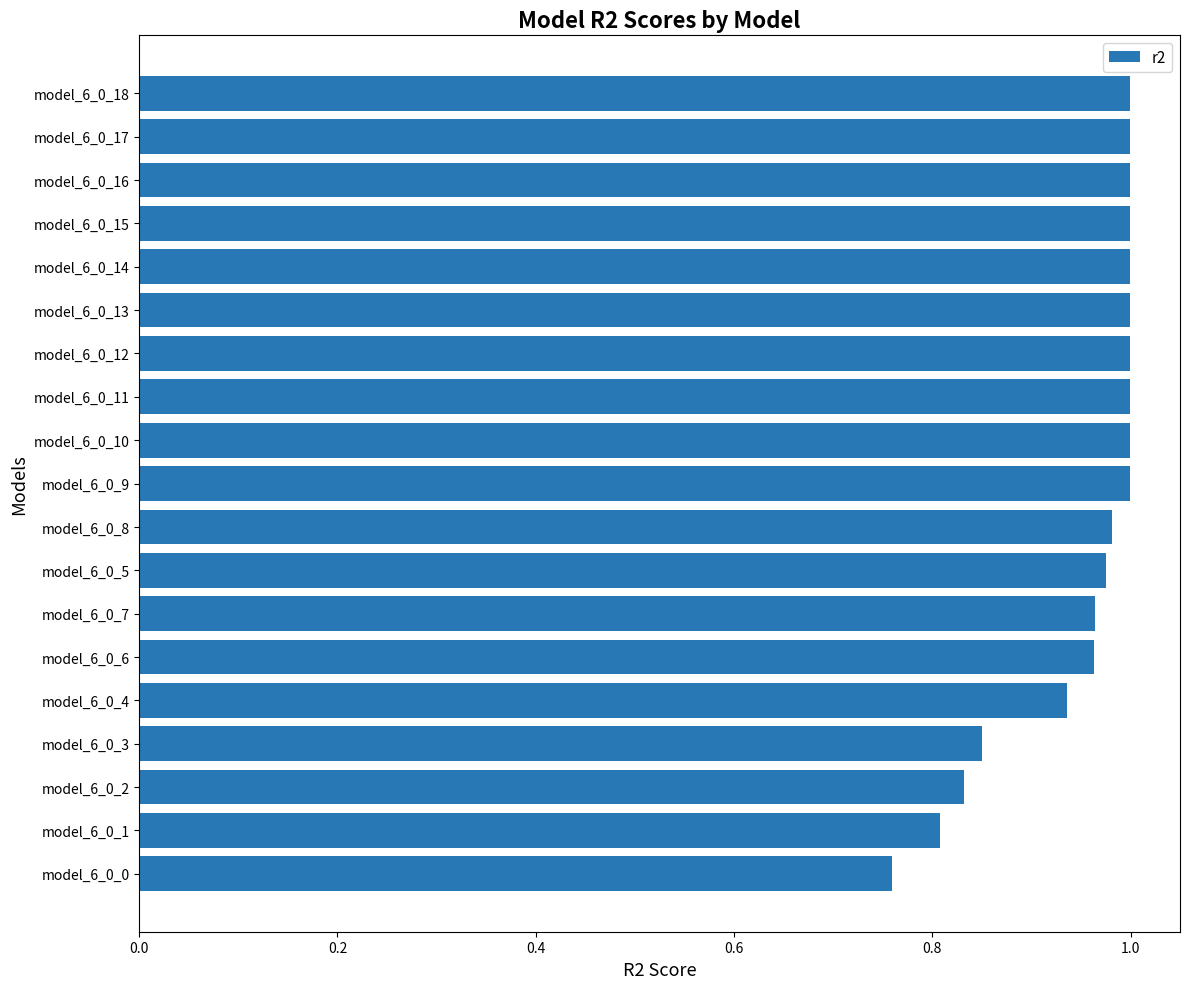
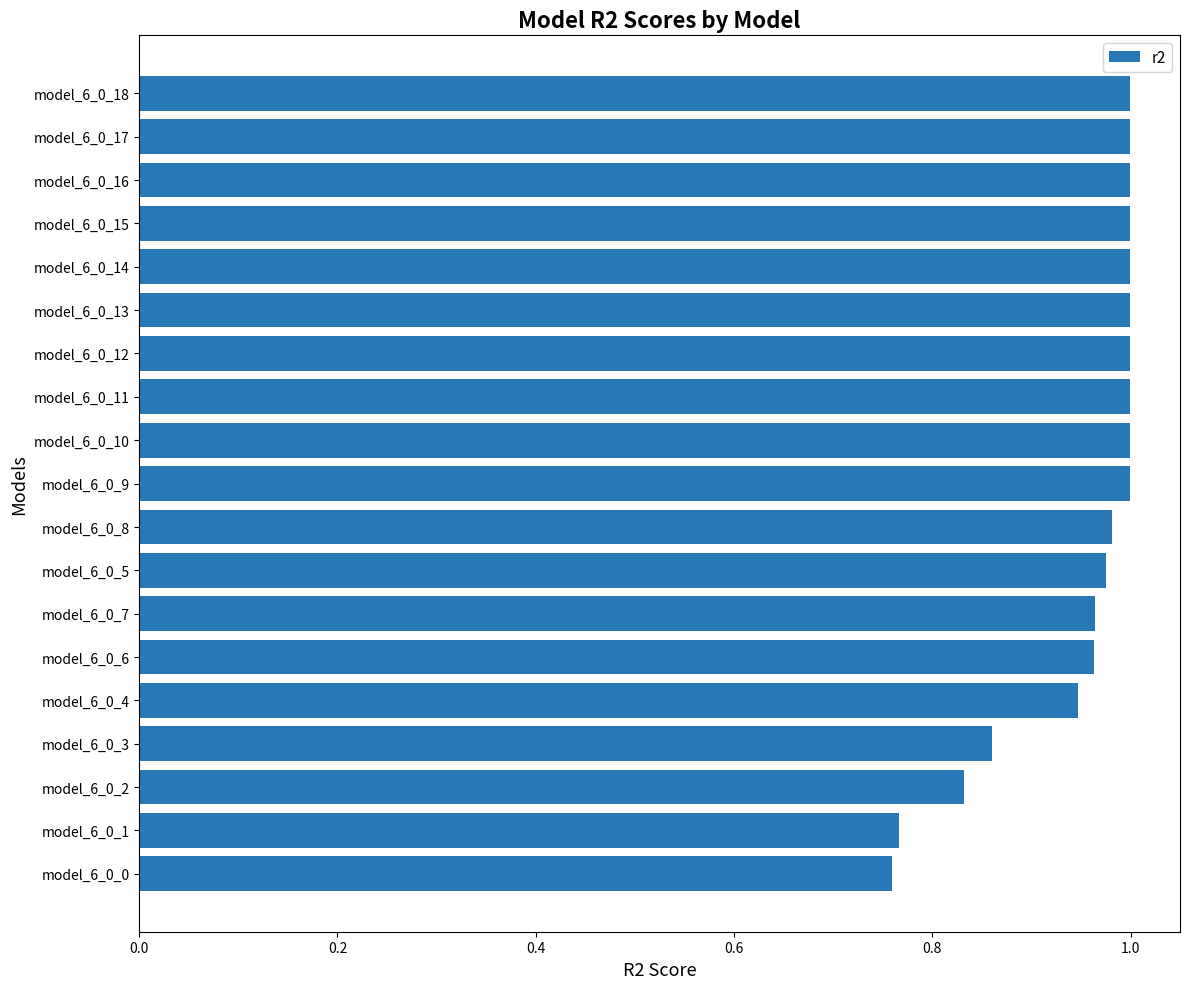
model_6_0_4: 0.94 -> 0.95
model_6_0_3: 0.85 -> 0.86
model_6_0_1: 0.81 -> 0.77
